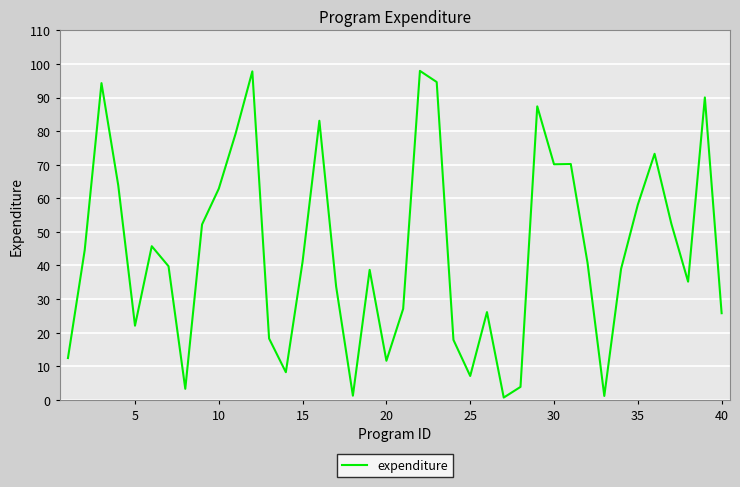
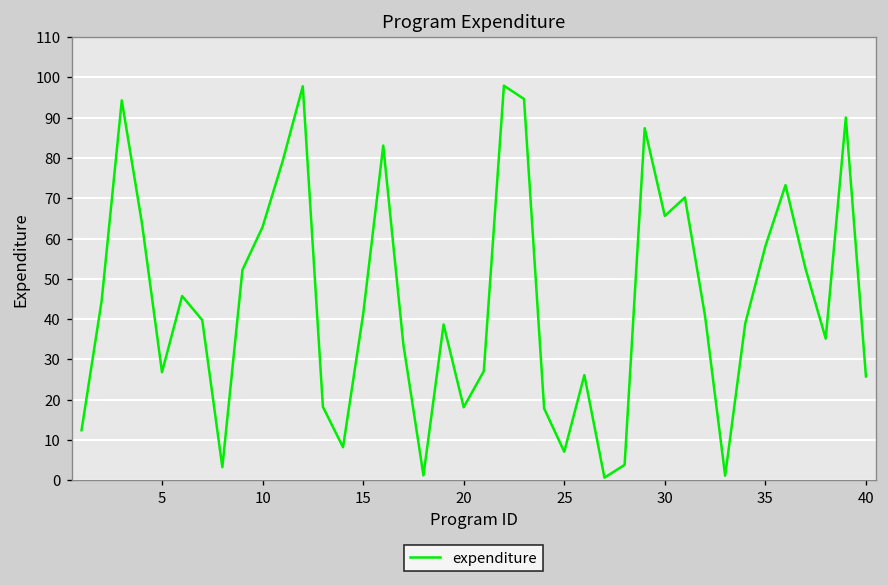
5: 22 -> 27
20: 12 -> 18
30: 70 -> 66
